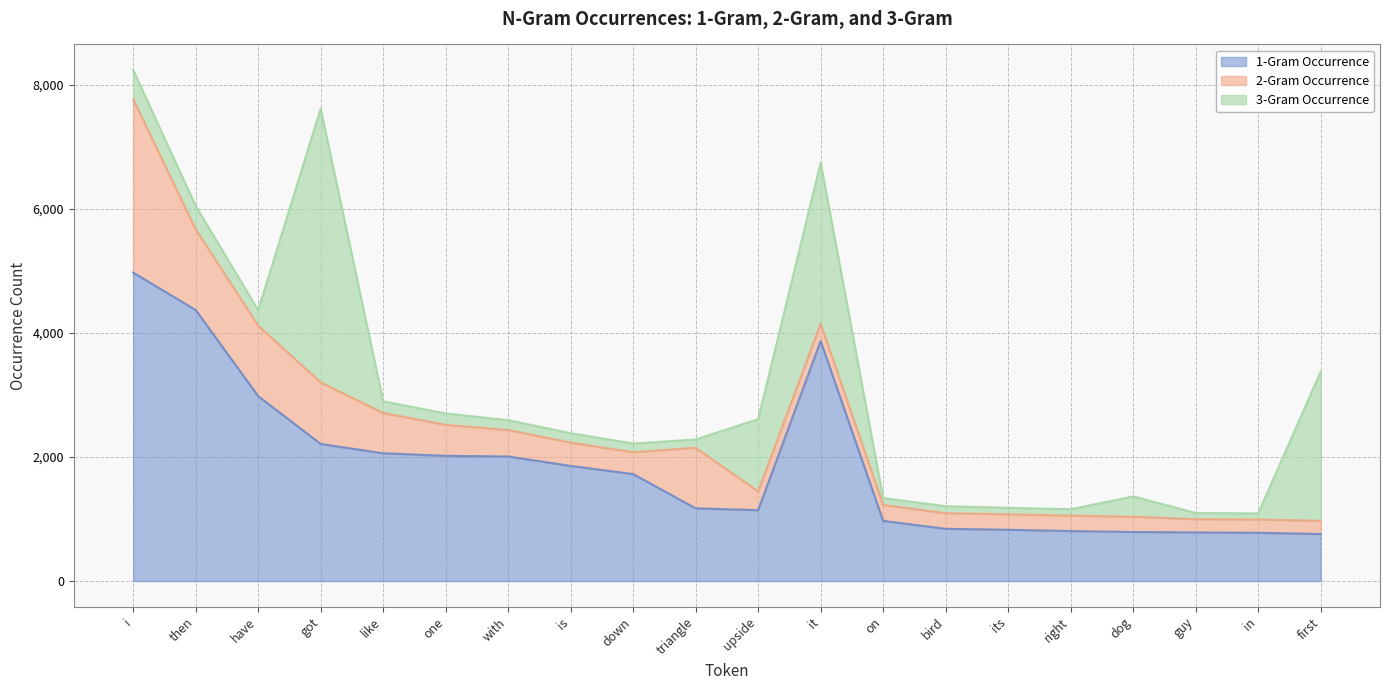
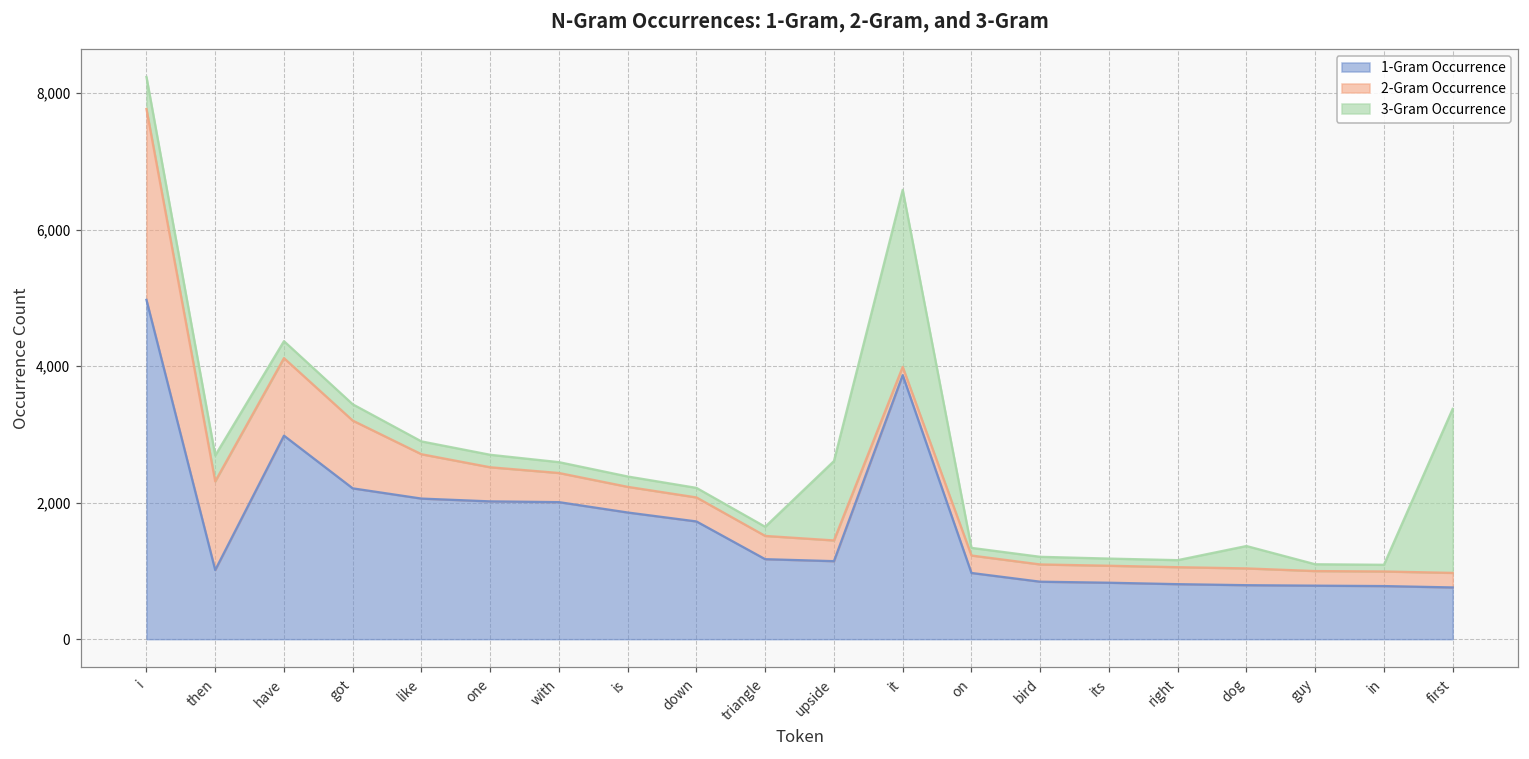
1-Gram Occurrence, then: 4,400 -> 1,000
3-Gram Occurrence, got: 4,400 -> 200
2-Gram Occurrence, triangle: 1,000 -> 300
2-Gram Occurrence, it: 300 -> 100
